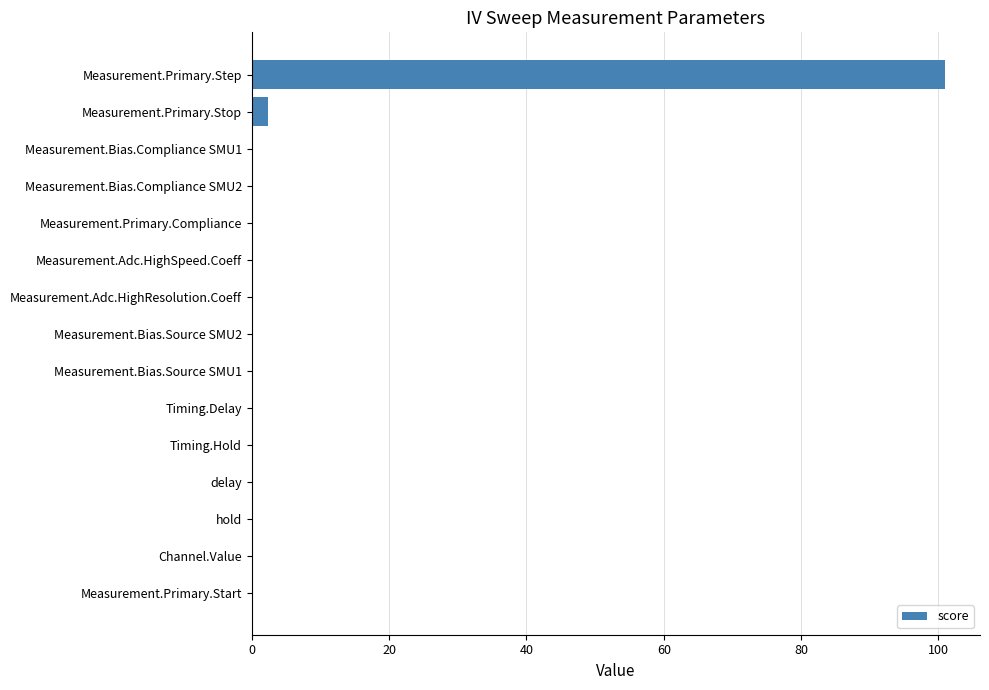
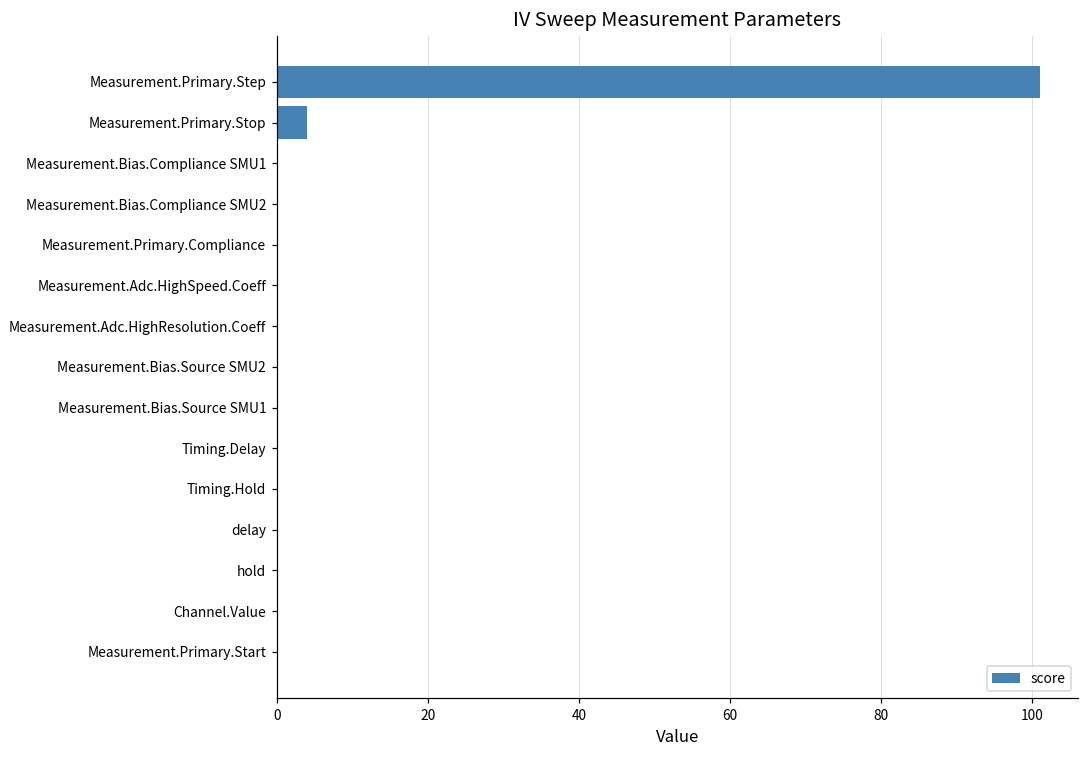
Measurement.Primary.Stop: 2 -> 4
